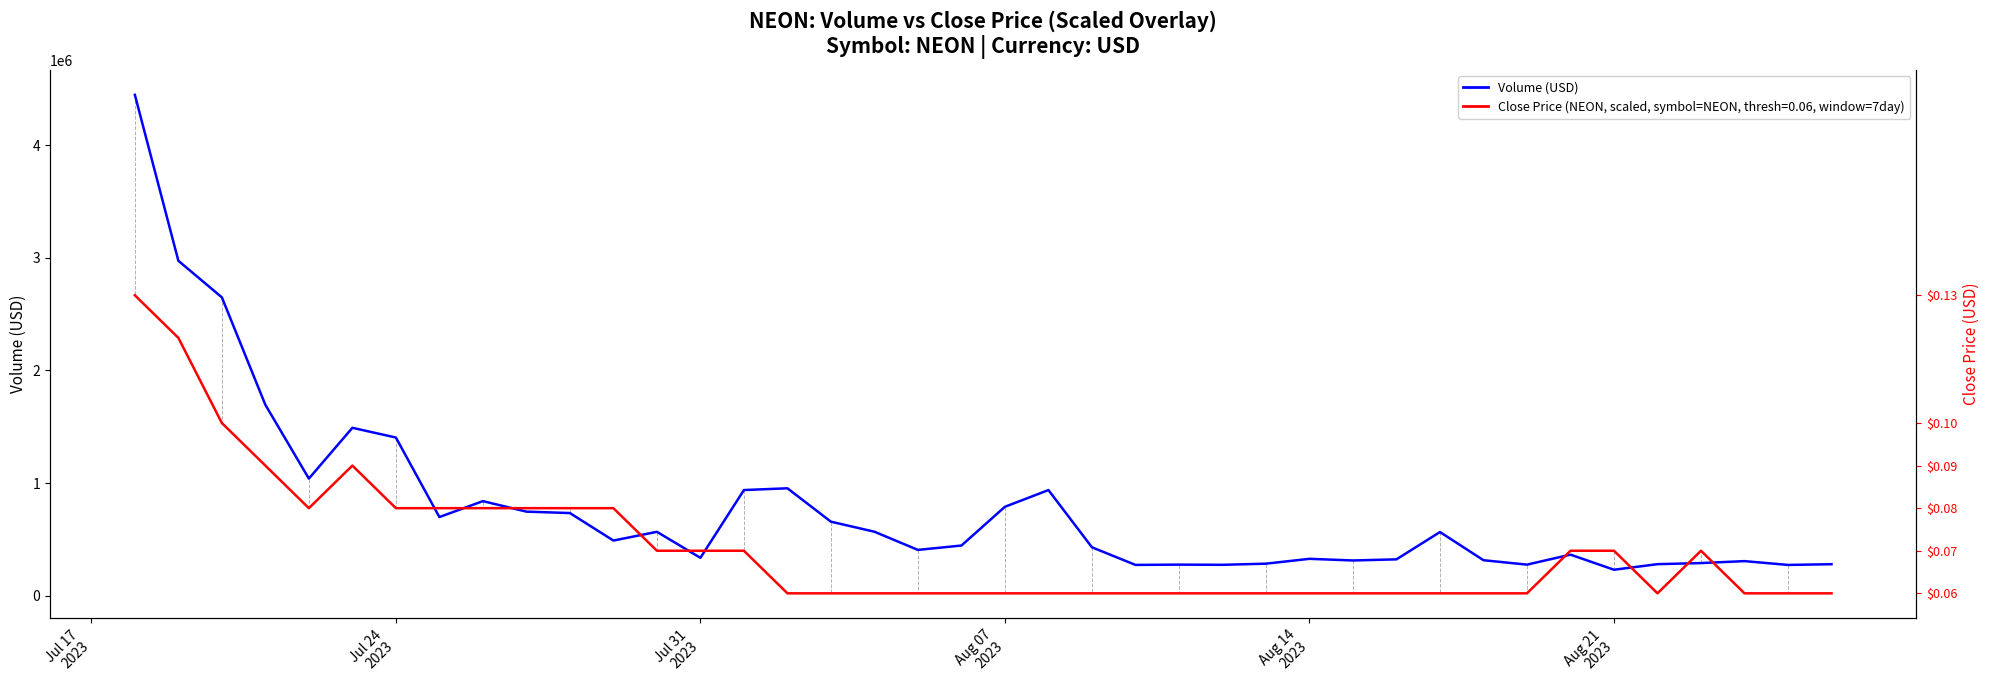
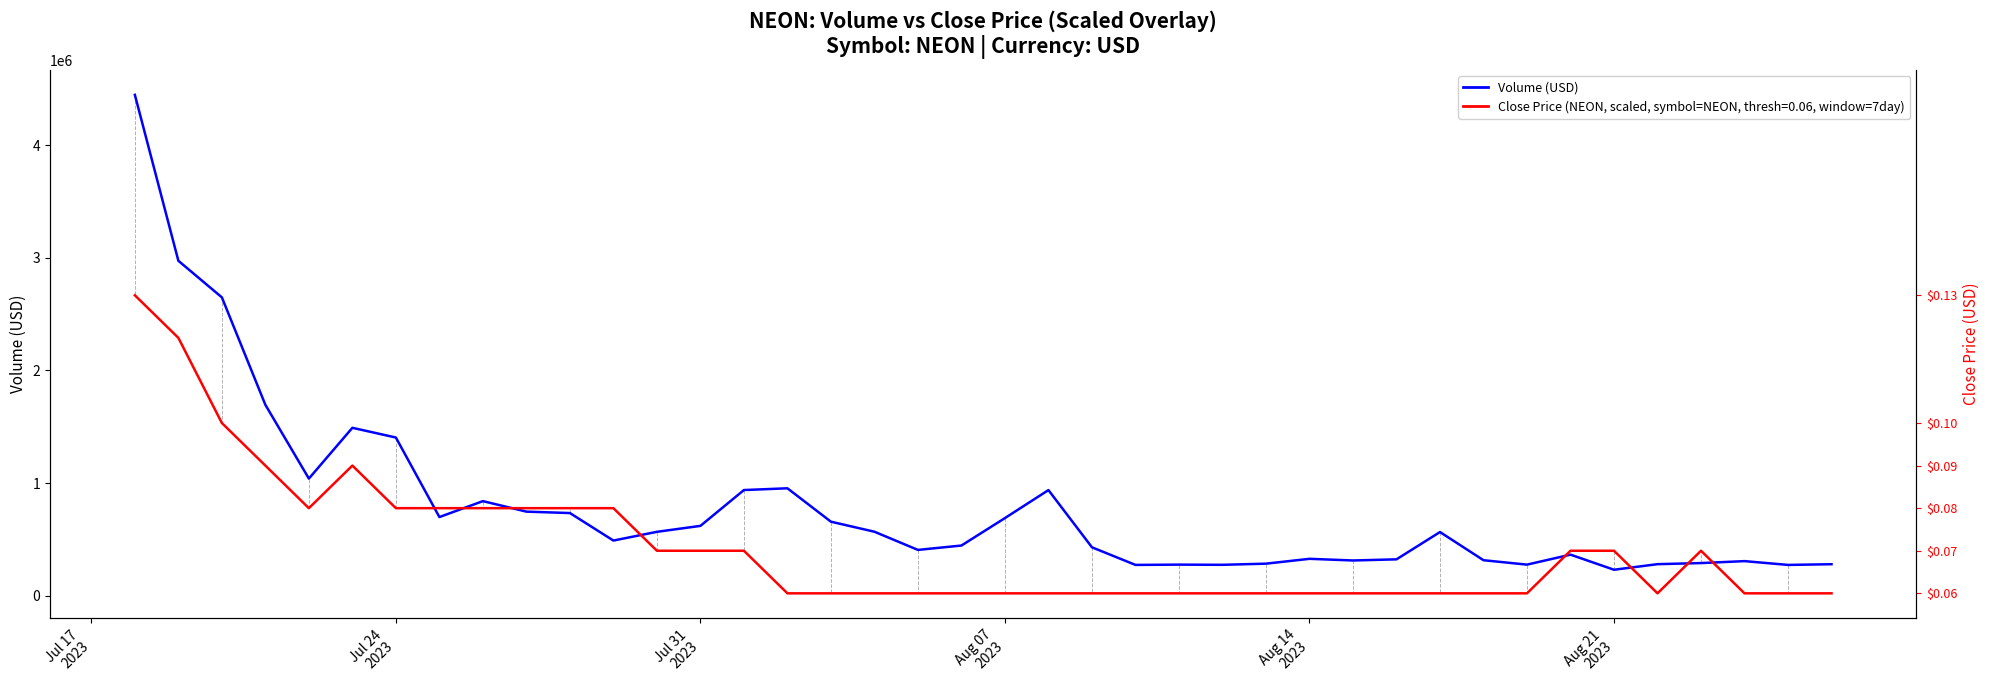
Volume (USD), Jul 31 2023: 340000 -> 620000
Volume (USD), Aug 07 2023: 790000 -> 690000
